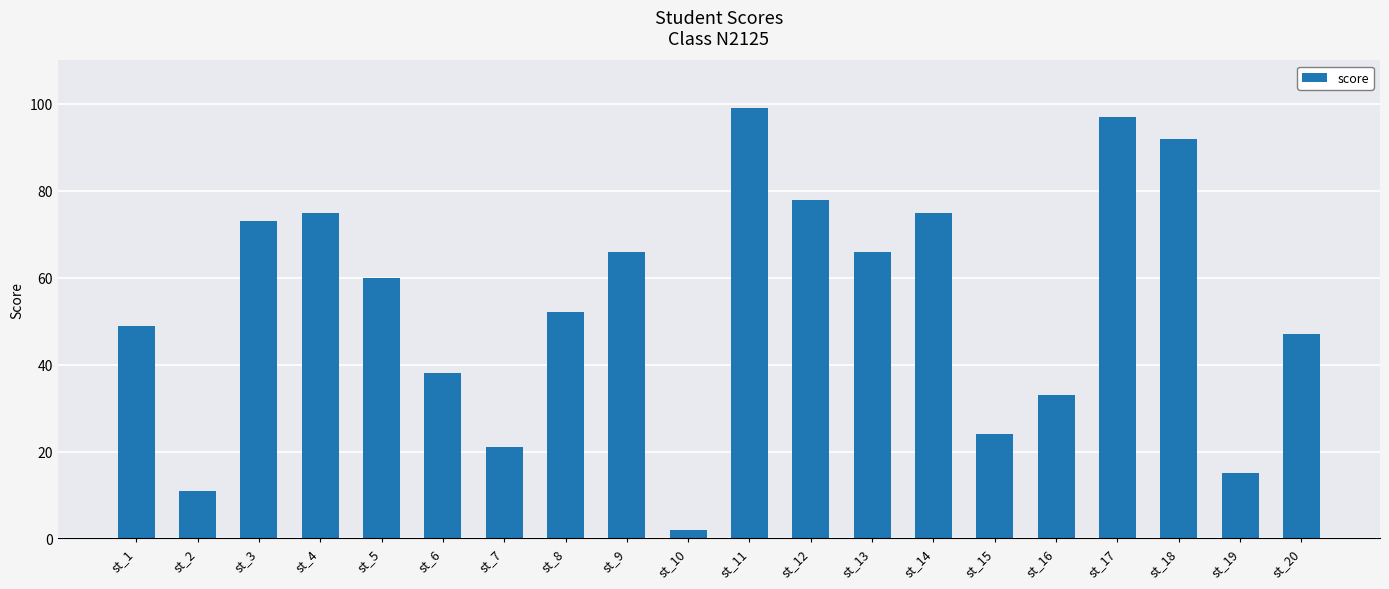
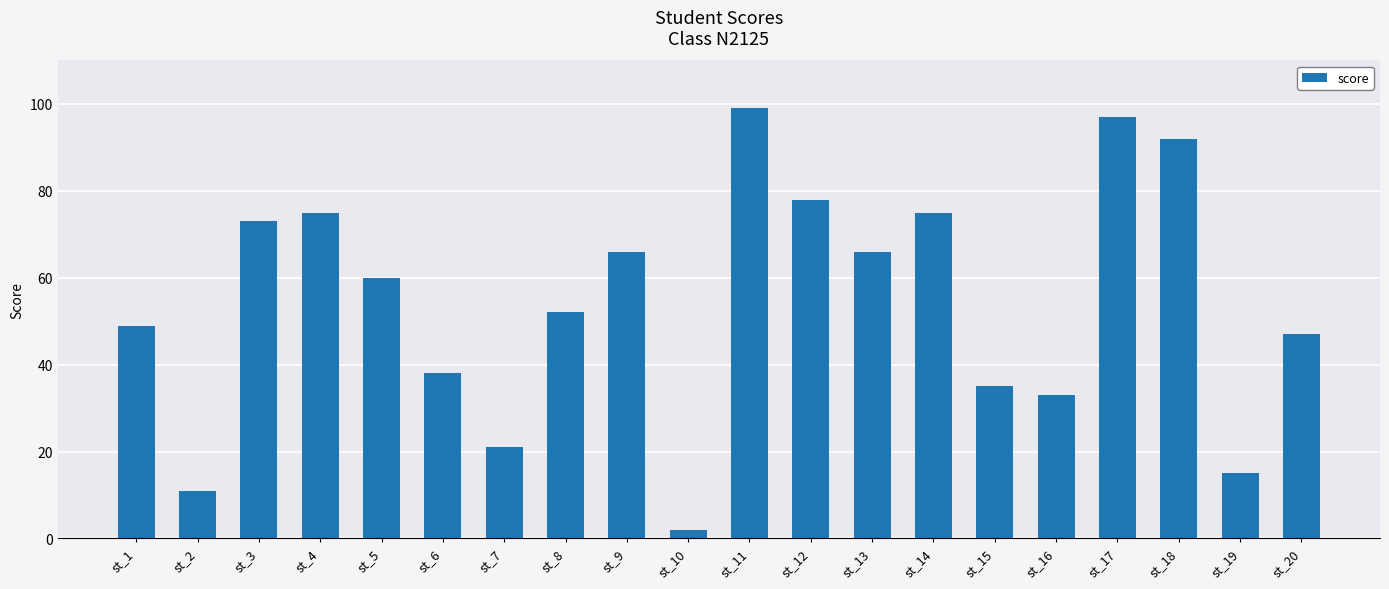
st_15: 24 -> 35
